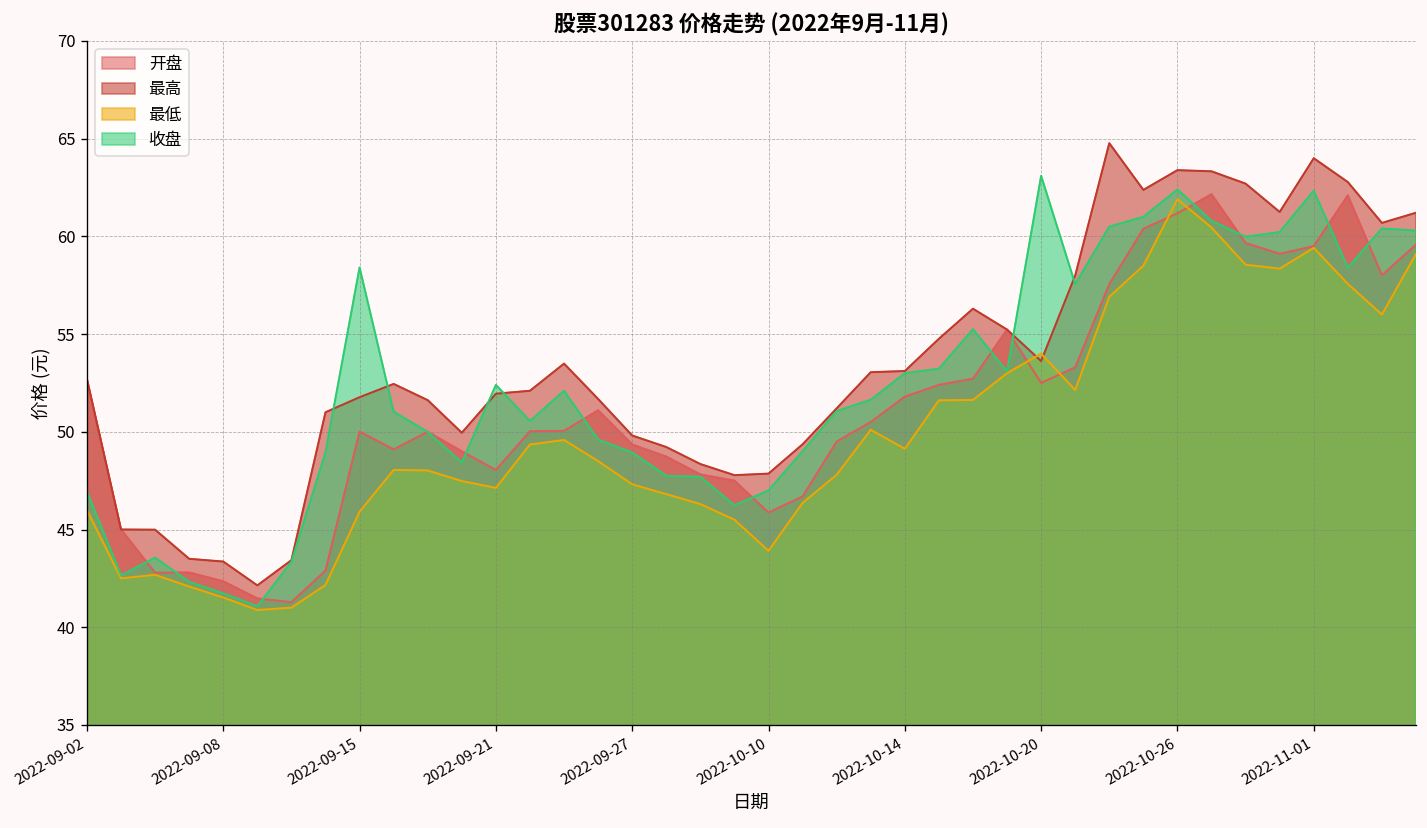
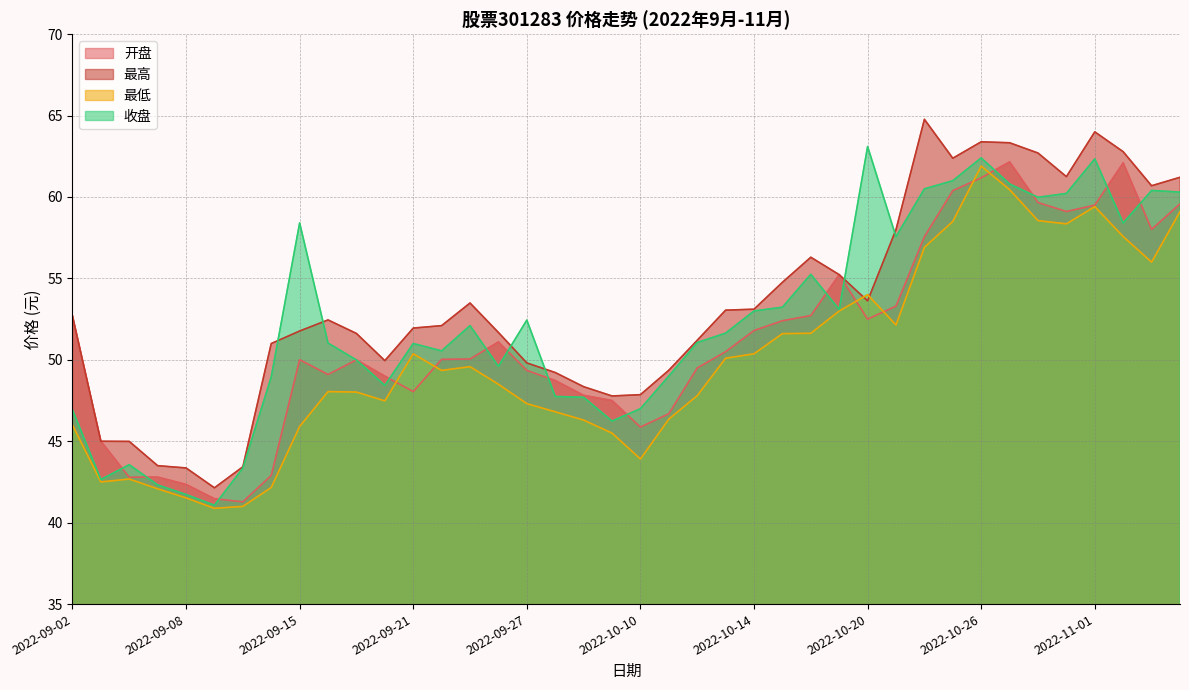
最低, 2022-09-21: 47.1 -> 50.4
收盘, 2022-09-21: 52.4 -> 51.0
收盘, 2022-09-27: 48.9 -> 52.4
最低, 2022-10-14: 49.1 -> 50.4
